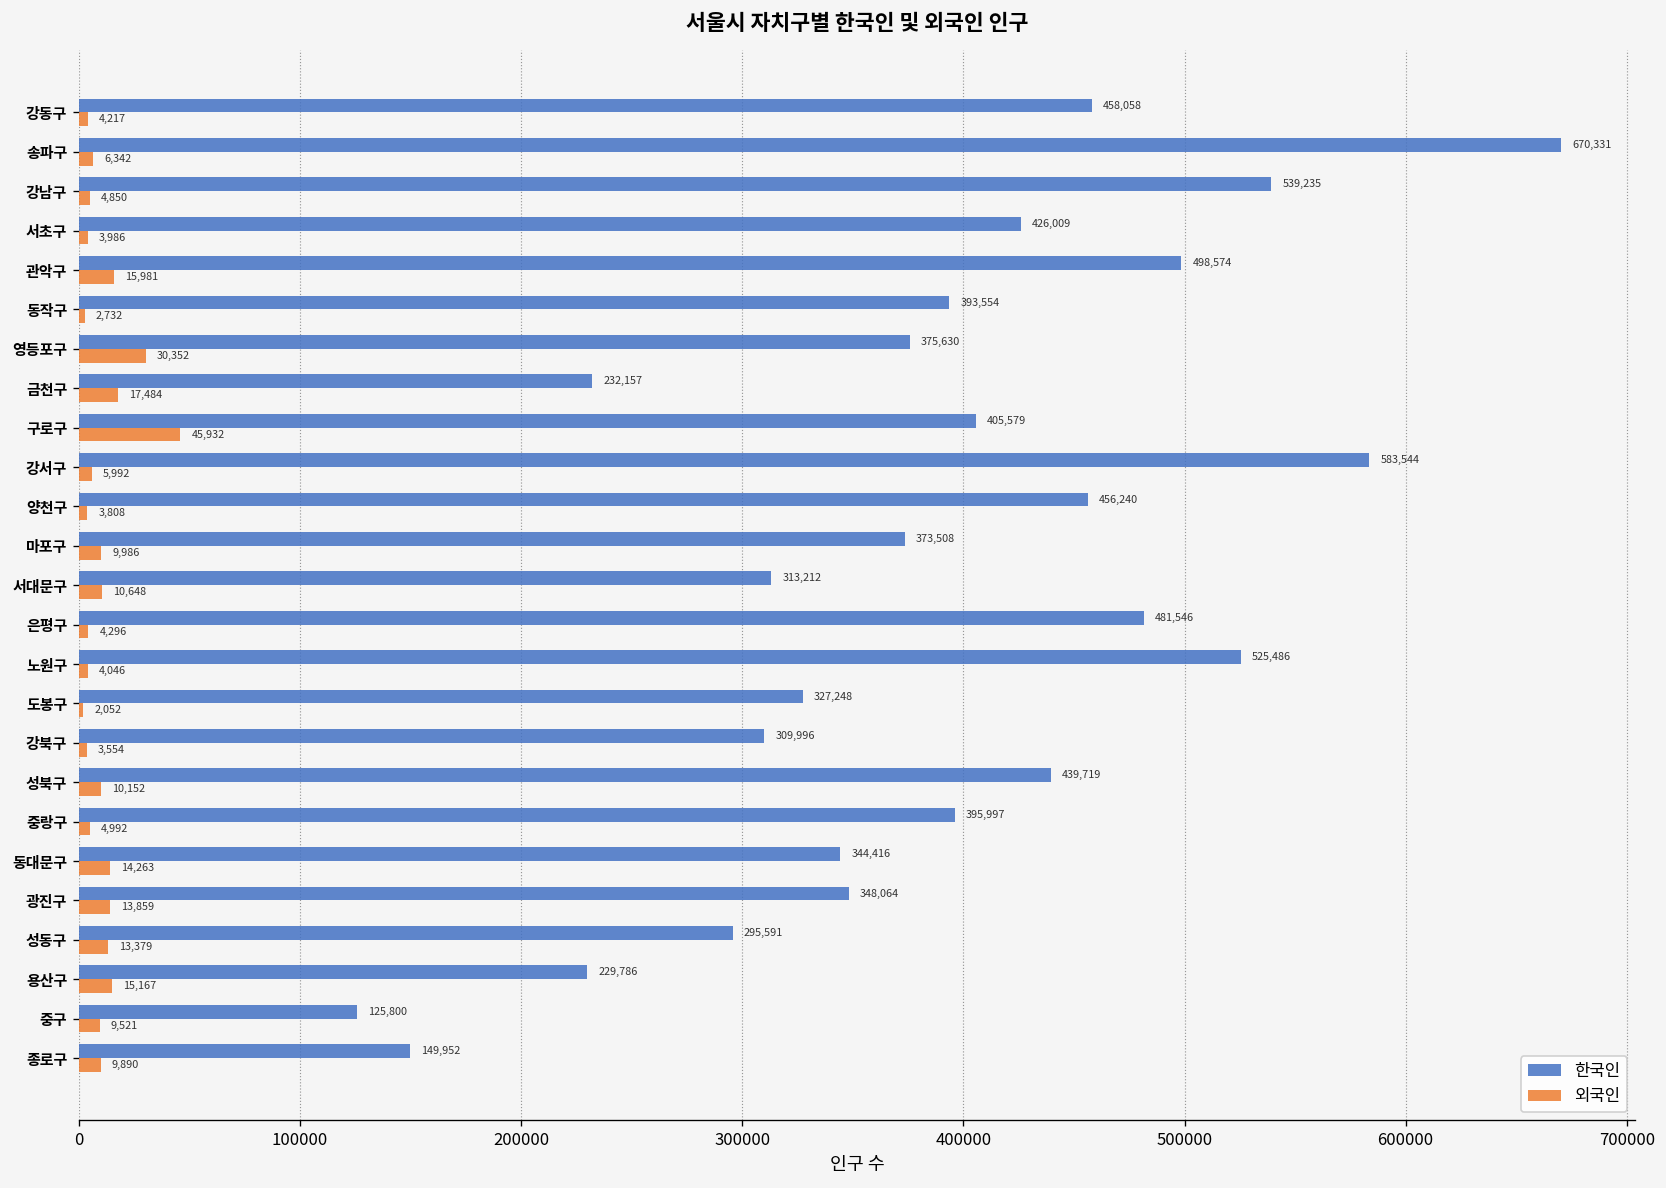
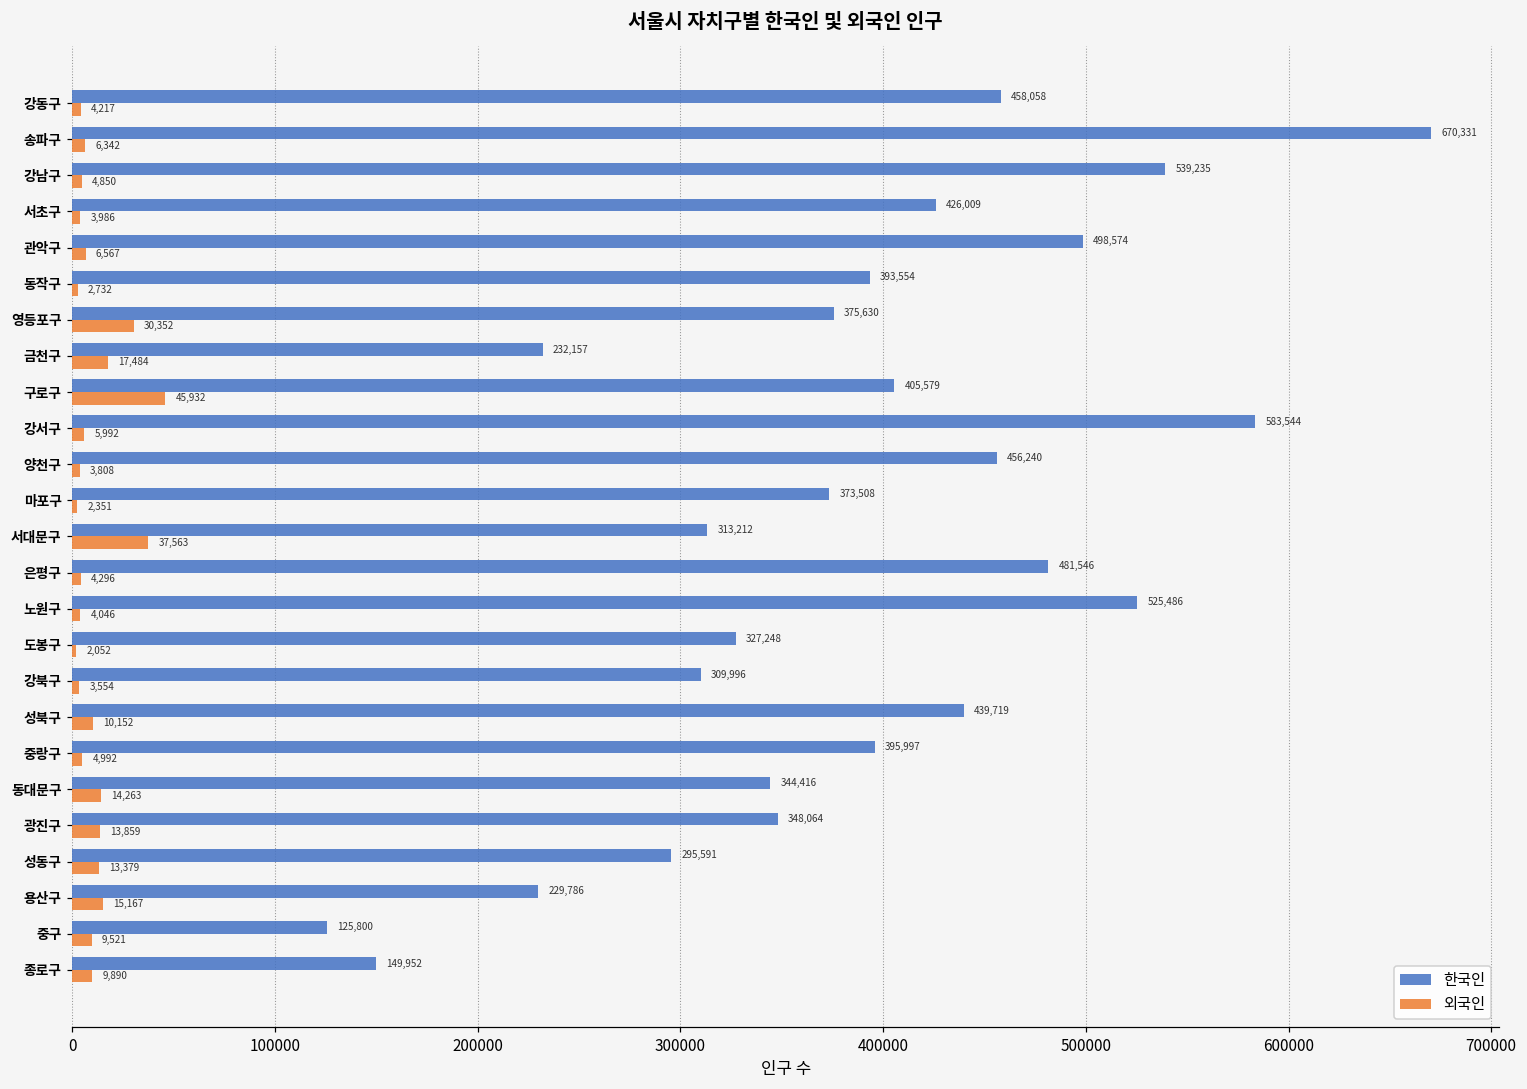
외국인, 관악구: 15,981 -> 6,567
외국인, 마포구: 9,986 -> 2,351
외국인, 서대문구: 10,648 -> 37,563
